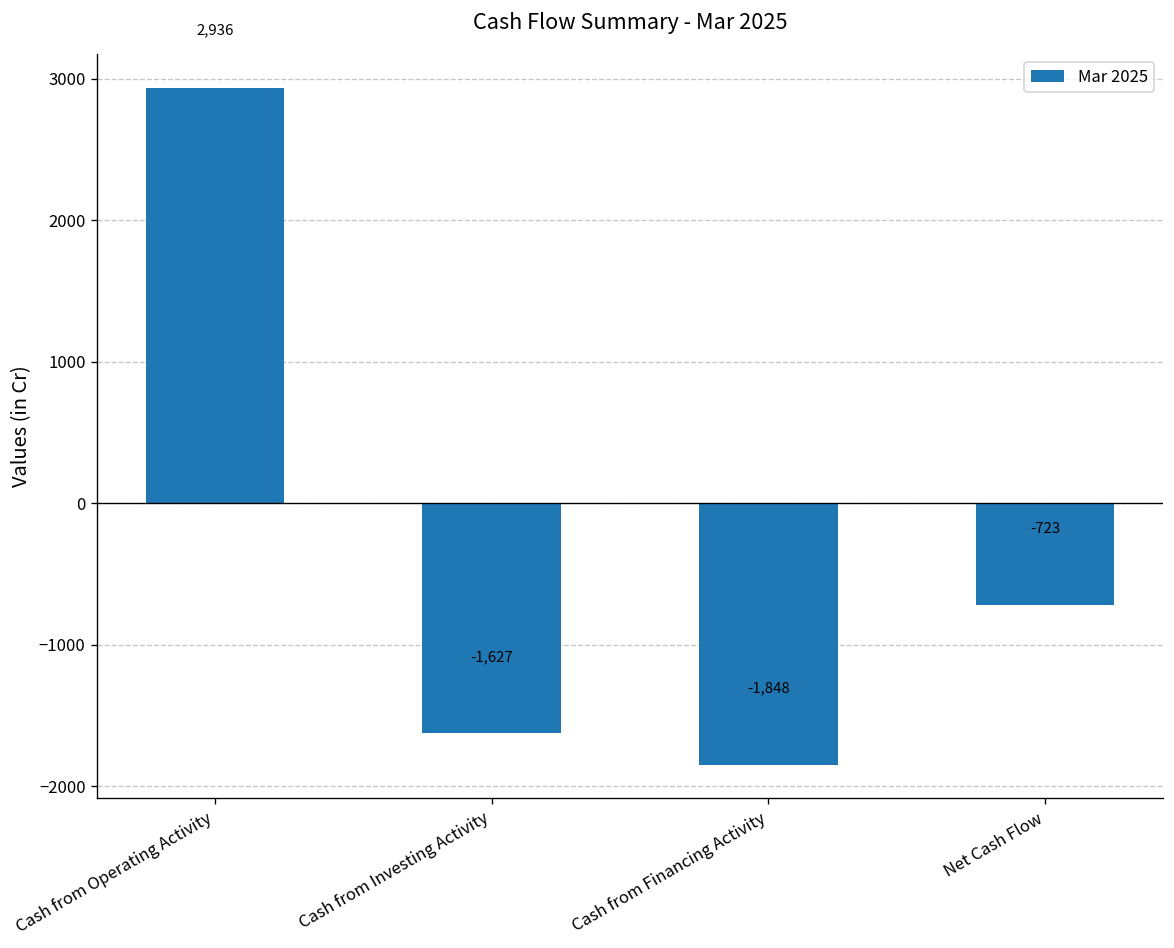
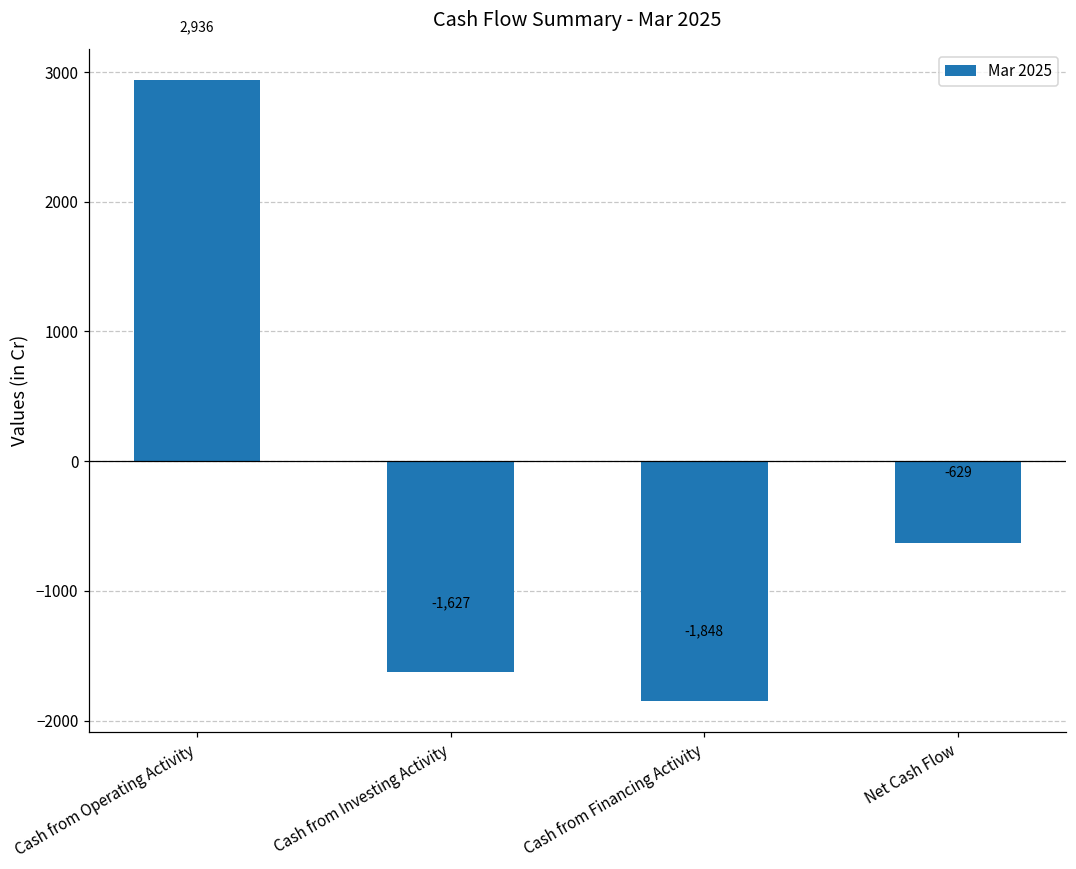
Net Cash Flow: -723 -> -629
